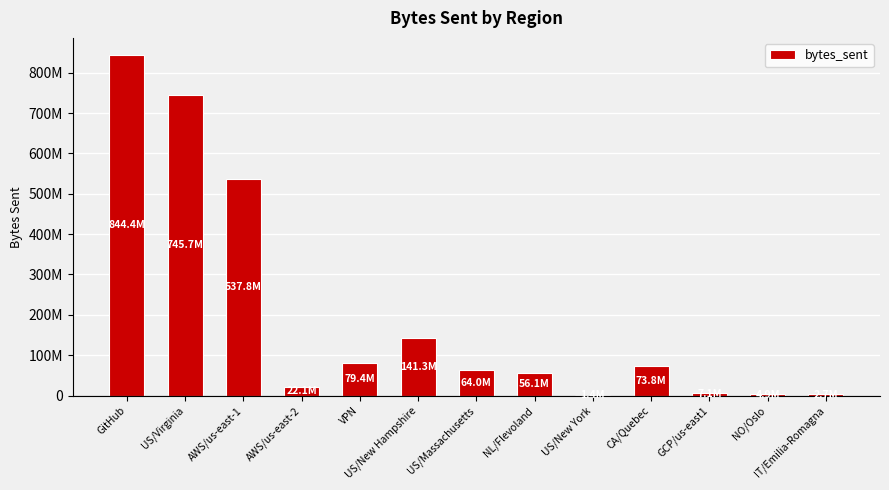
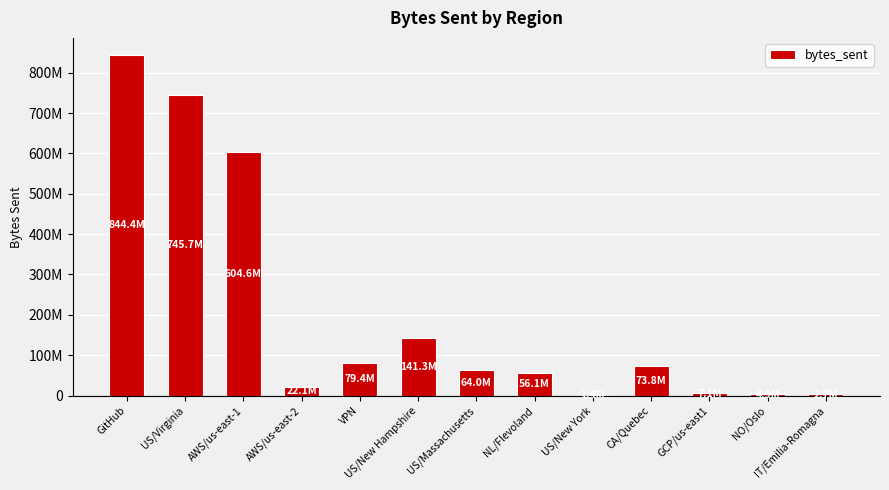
AWS/us-east-1: 537.8M -> 604.6M
